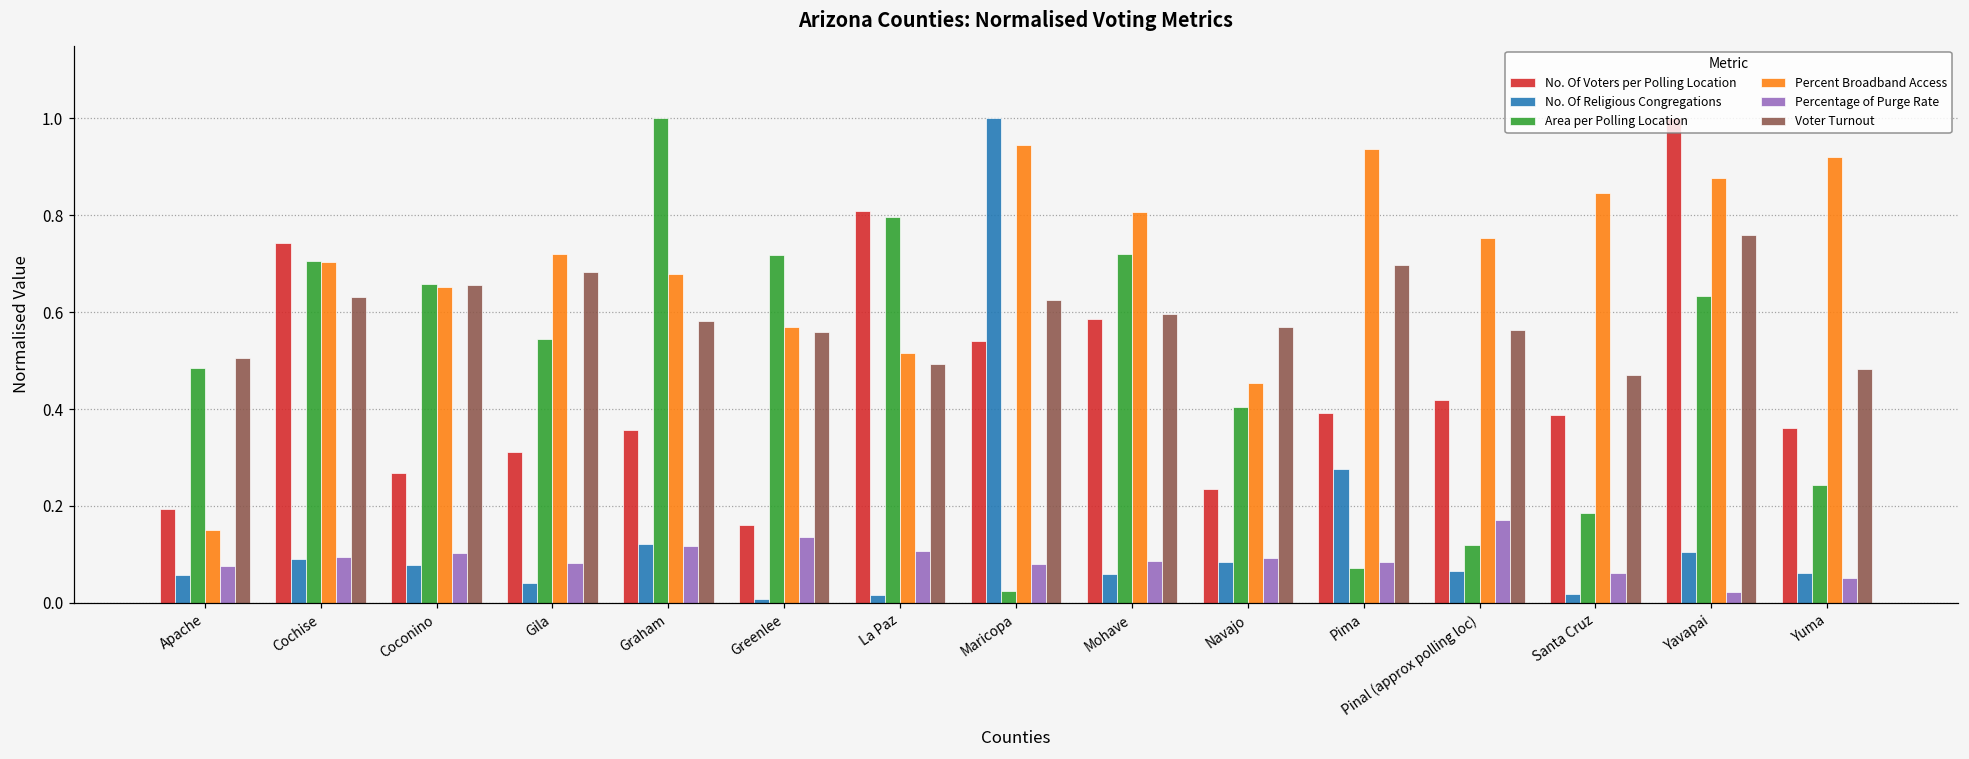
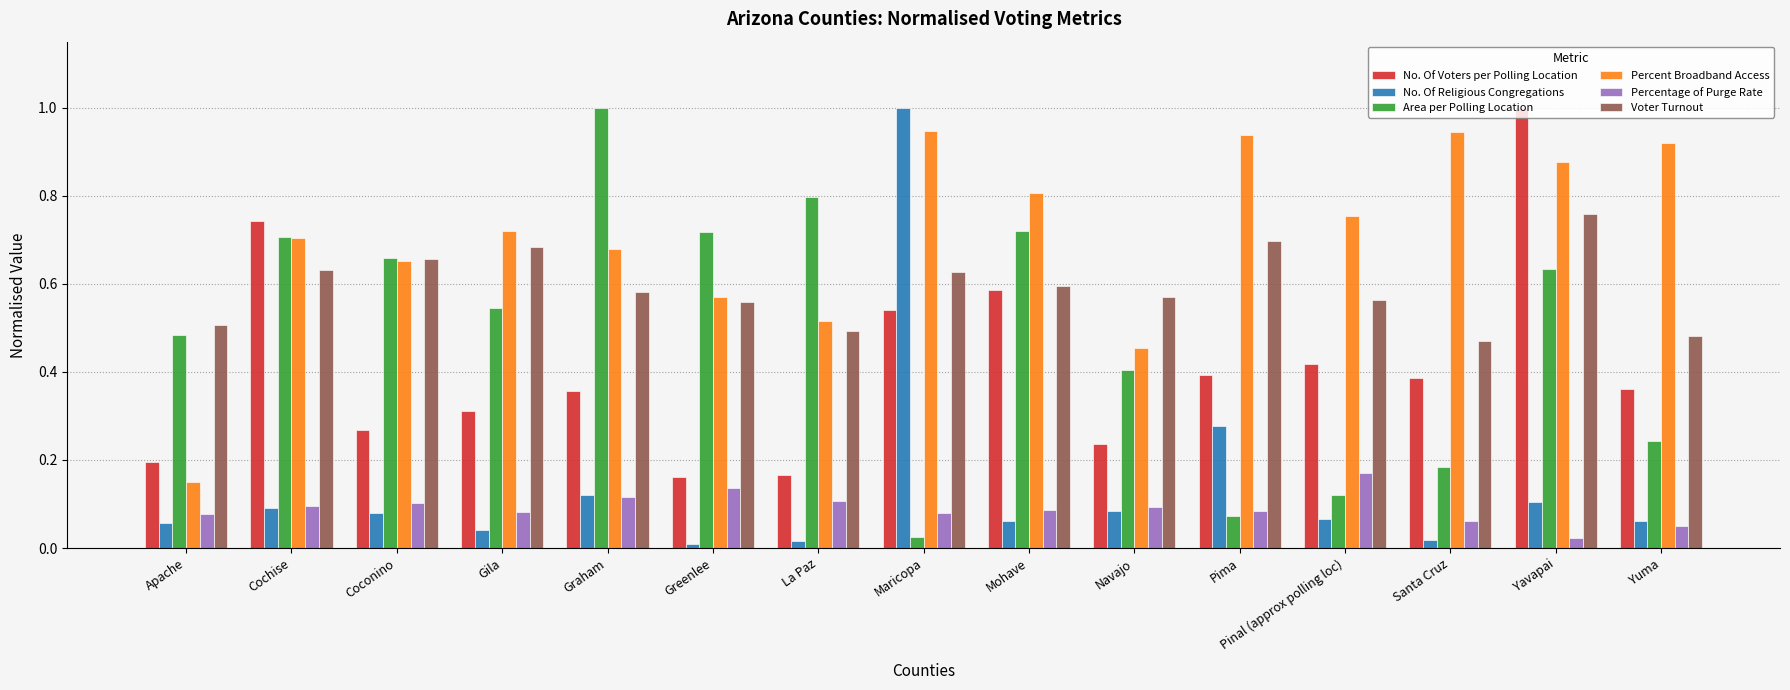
No. Of Voters per Polling Location, La Paz: 0.81 -> 0.16
Percent Broadband Access, Santa Cruz: 0.85 -> 0.95
